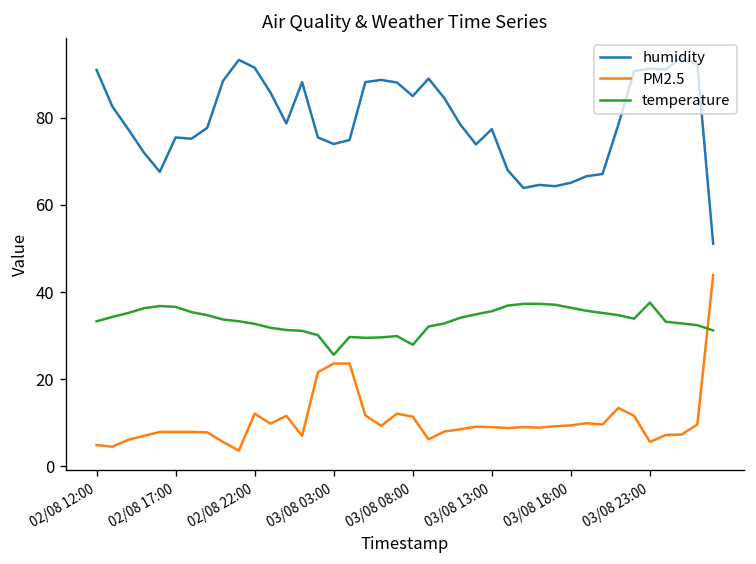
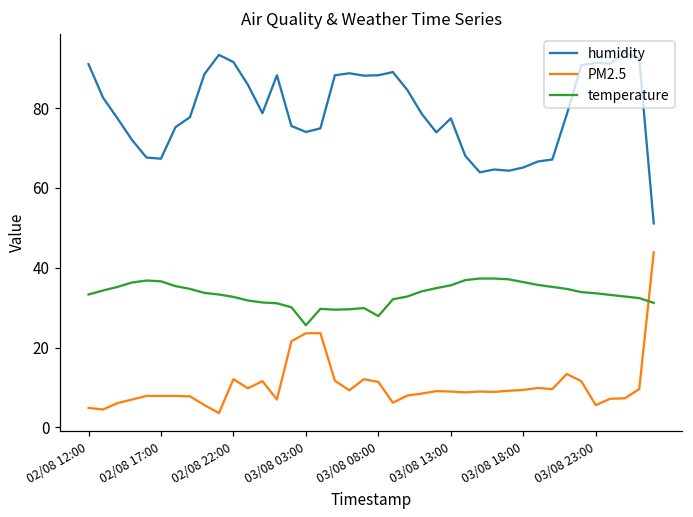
humidity, 02/08 17:00: 76 -> 67
humidity, 03/08 08:00: 85 -> 88
temperature, 03/08 23:00: 38 -> 34
